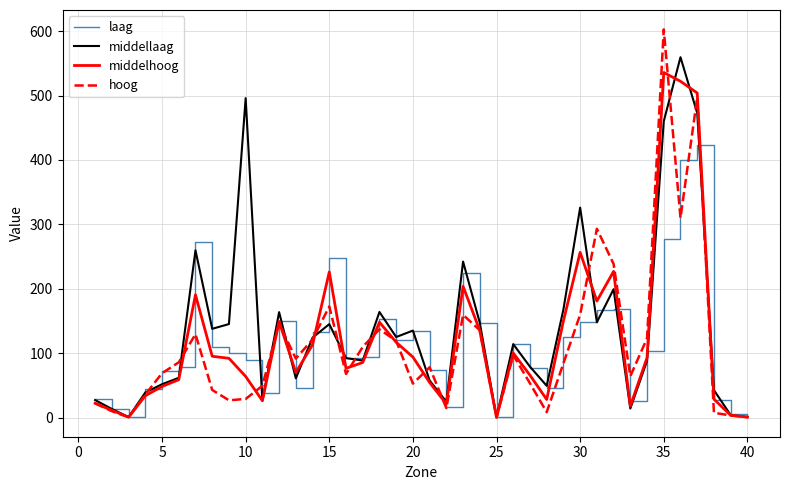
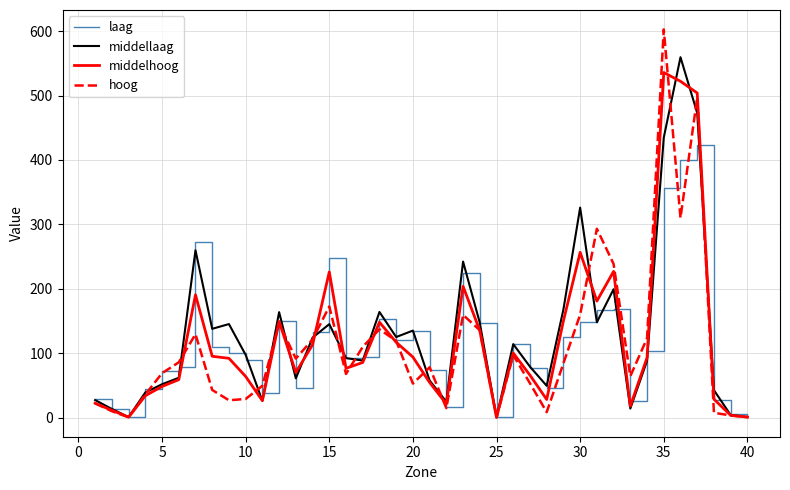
middellaag, 10: 500 -> 100
laag, 35: 280 -> 360
middellaag, 35: 460 -> 430
